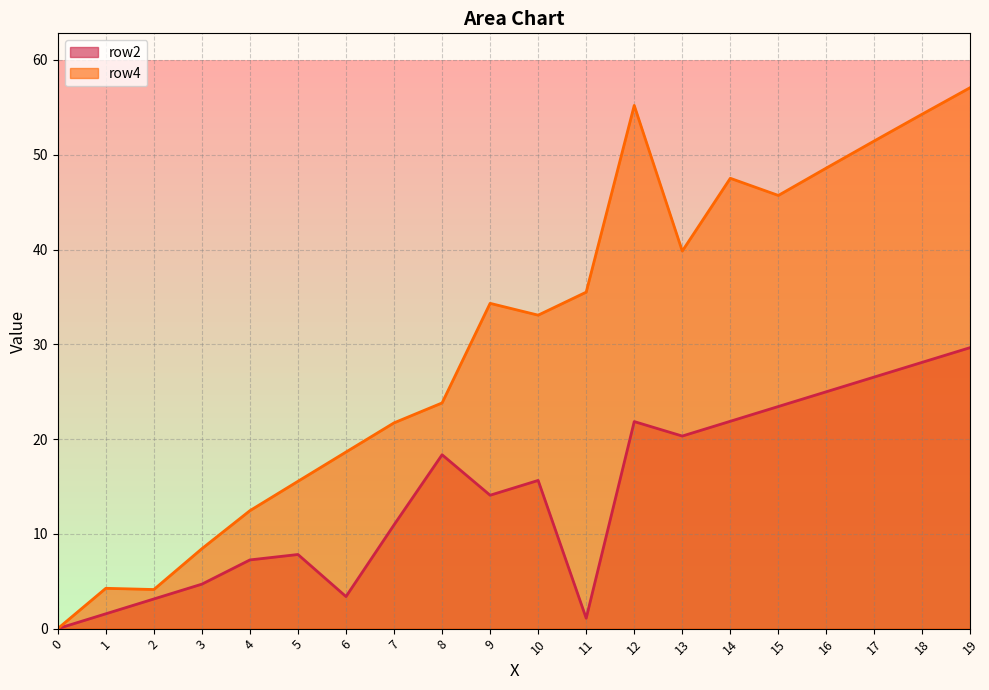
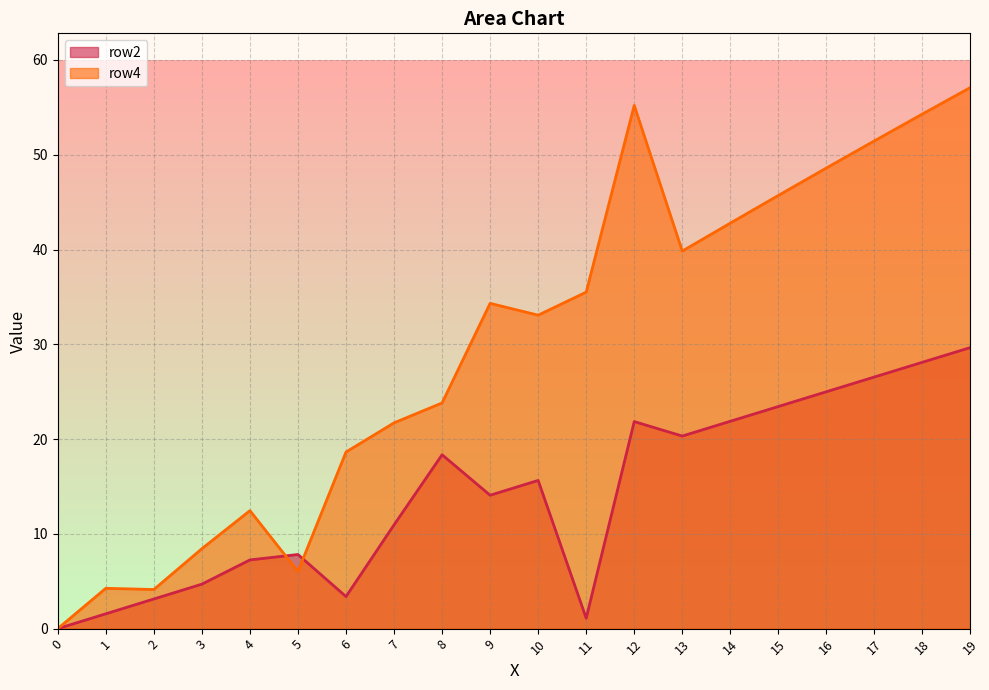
row4, 5: 16 -> 6
row4, 14: 48 -> 43
